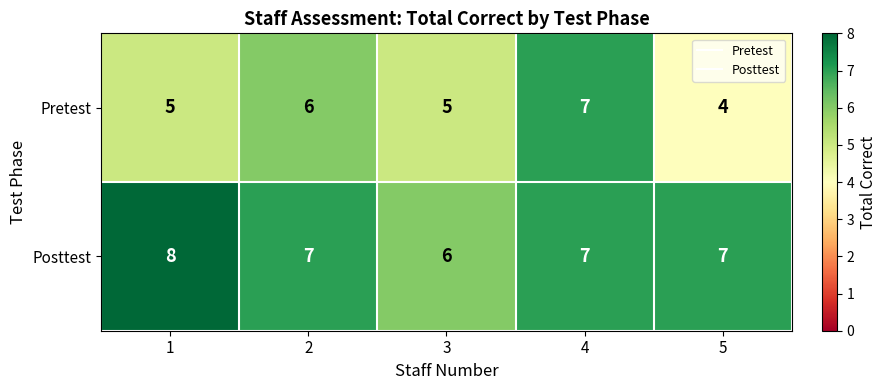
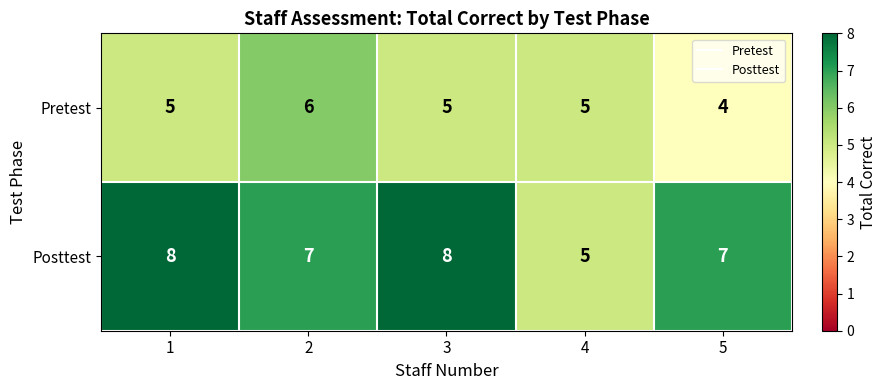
Pretest, 4: 7 -> 5
Posttest, 3: 6 -> 8
Posttest, 4: 7 -> 5
